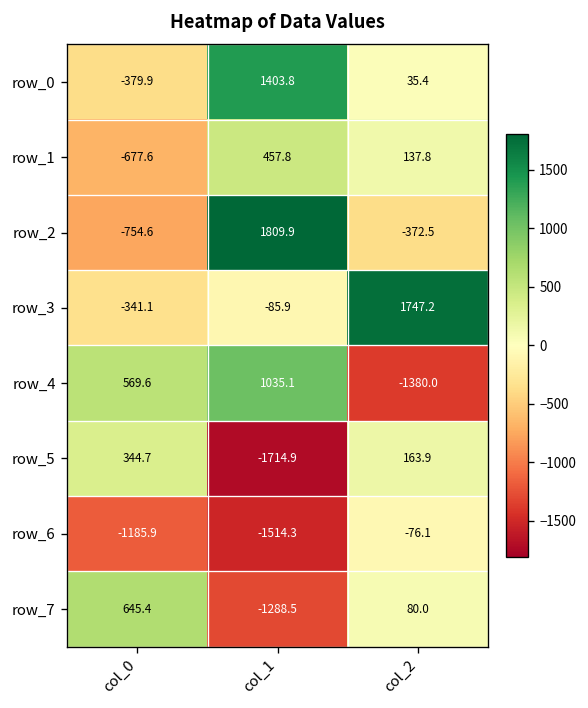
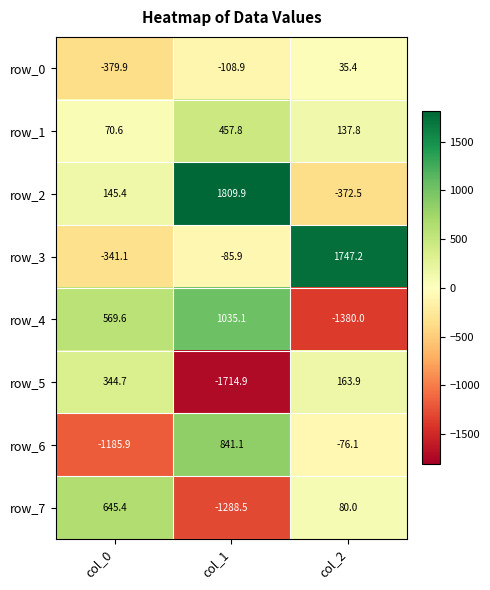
row_0, col_1: 1403.8 -> -108.9
row_1, col_0: -677.6 -> 70.6
row_2, col_0: -754.6 -> 145.4
row_6, col_1: -1514.3 -> 841.1
